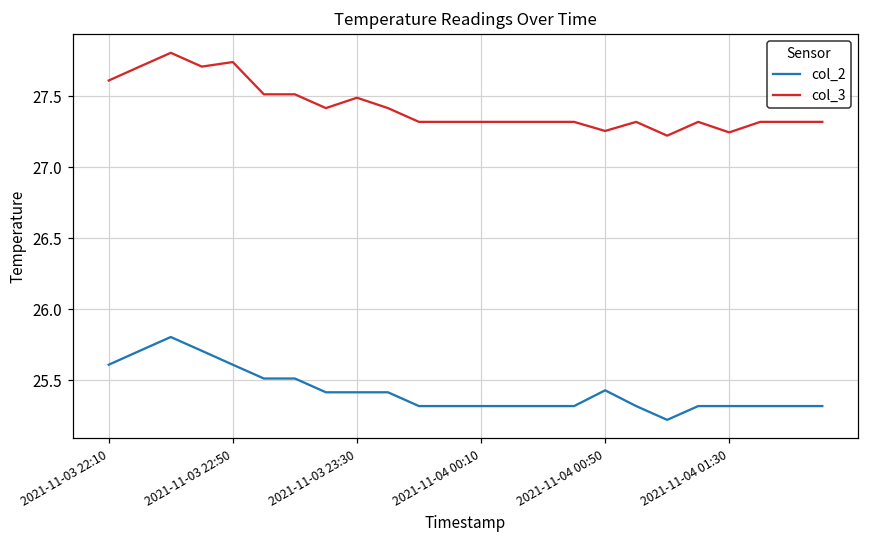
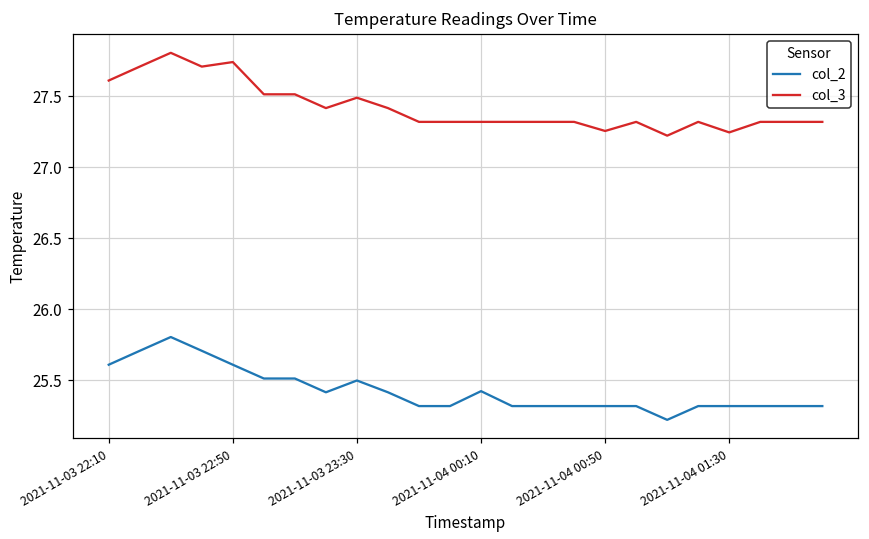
col_2, 2021-11-03 23:30: 25.42 -> 25.50
col_2, 2021-11-04 00:10: 25.32 -> 25.42
col_2, 2021-11-04 00:50: 25.43 -> 25.32
